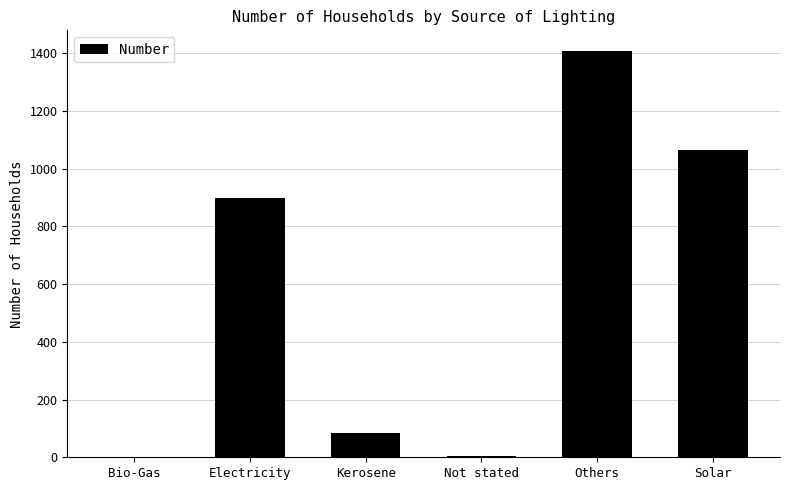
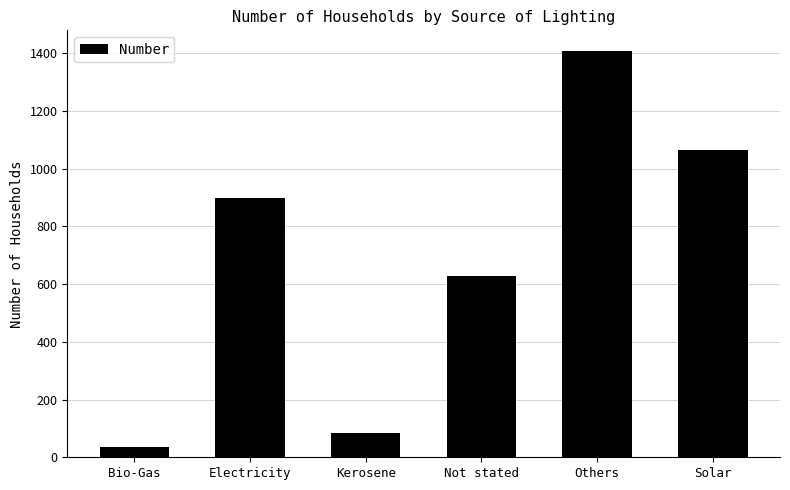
Bio-Gas: 0 -> 40
Not stated: 10 -> 630
